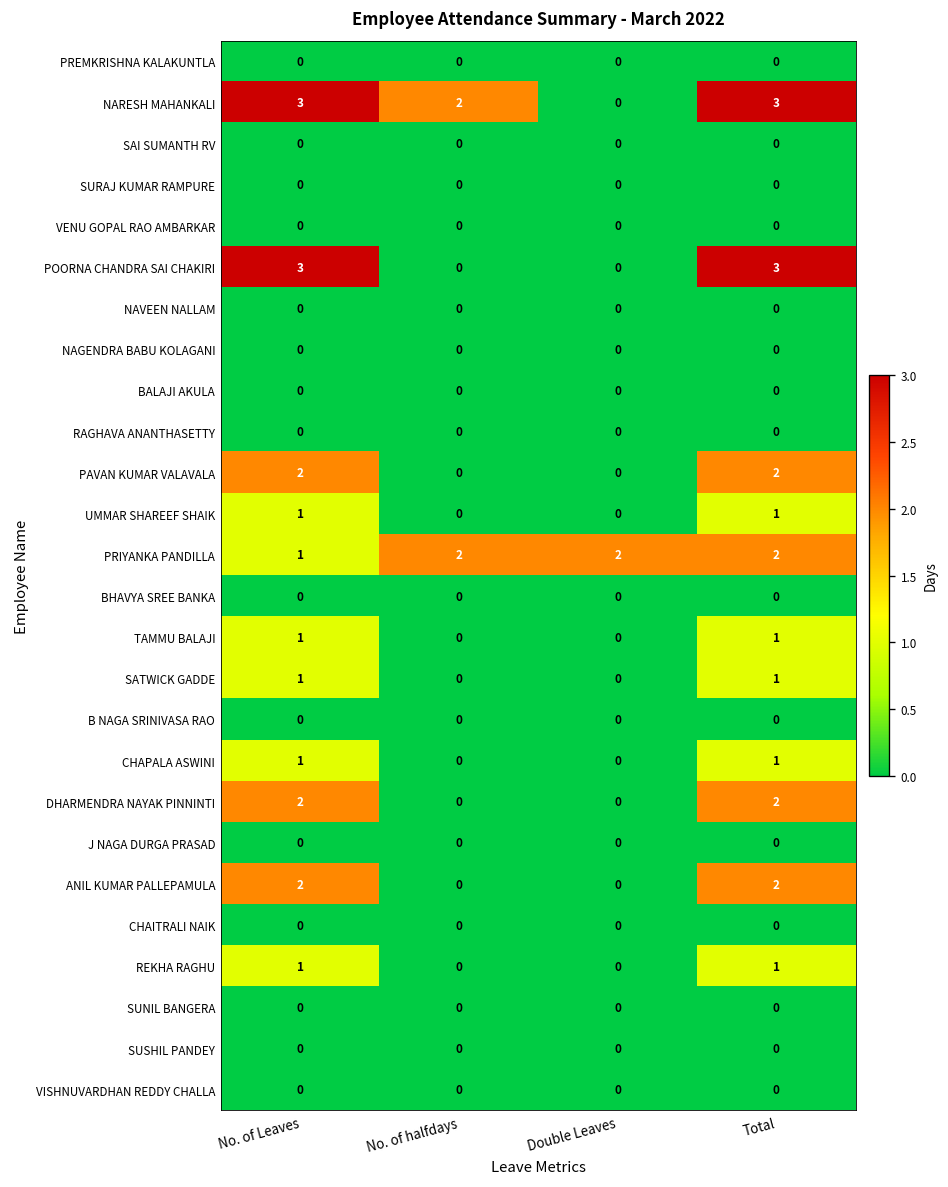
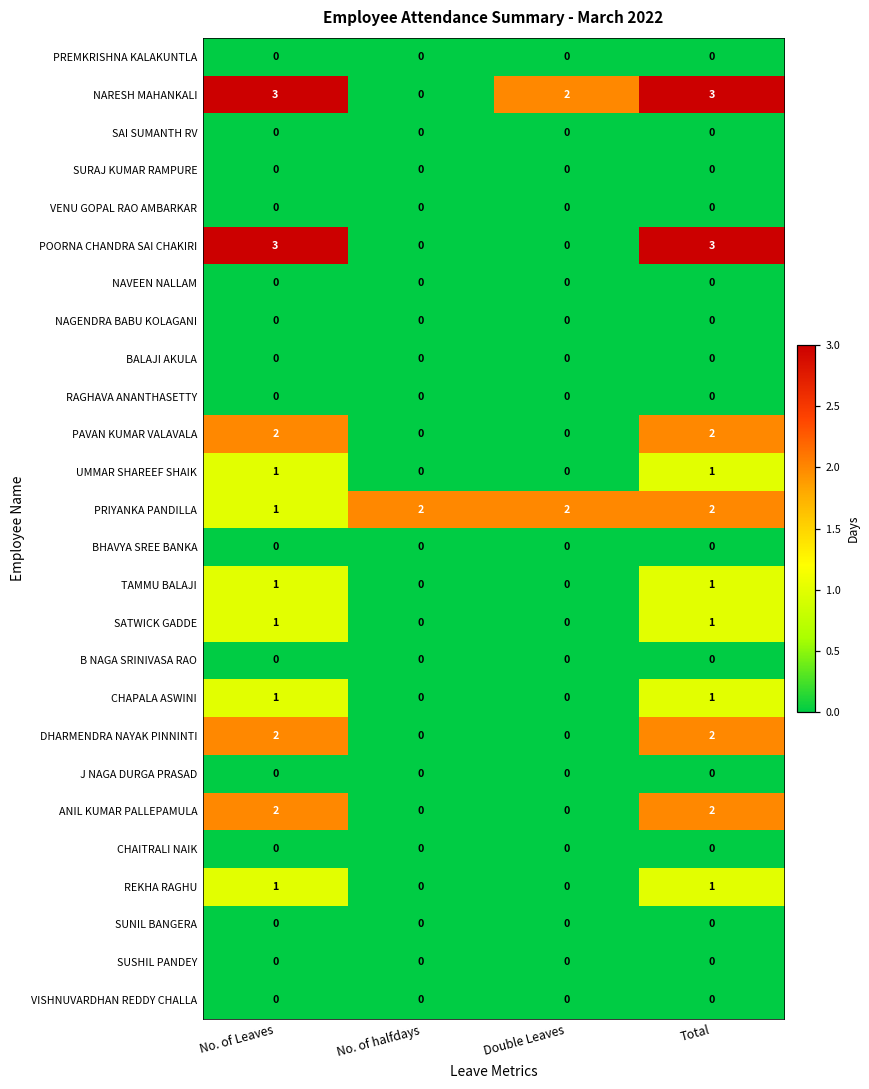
NARESH MAHANKALI, No. of halfdays: 2 -> 0
NARESH MAHANKALI, Double Leaves: 0 -> 2
